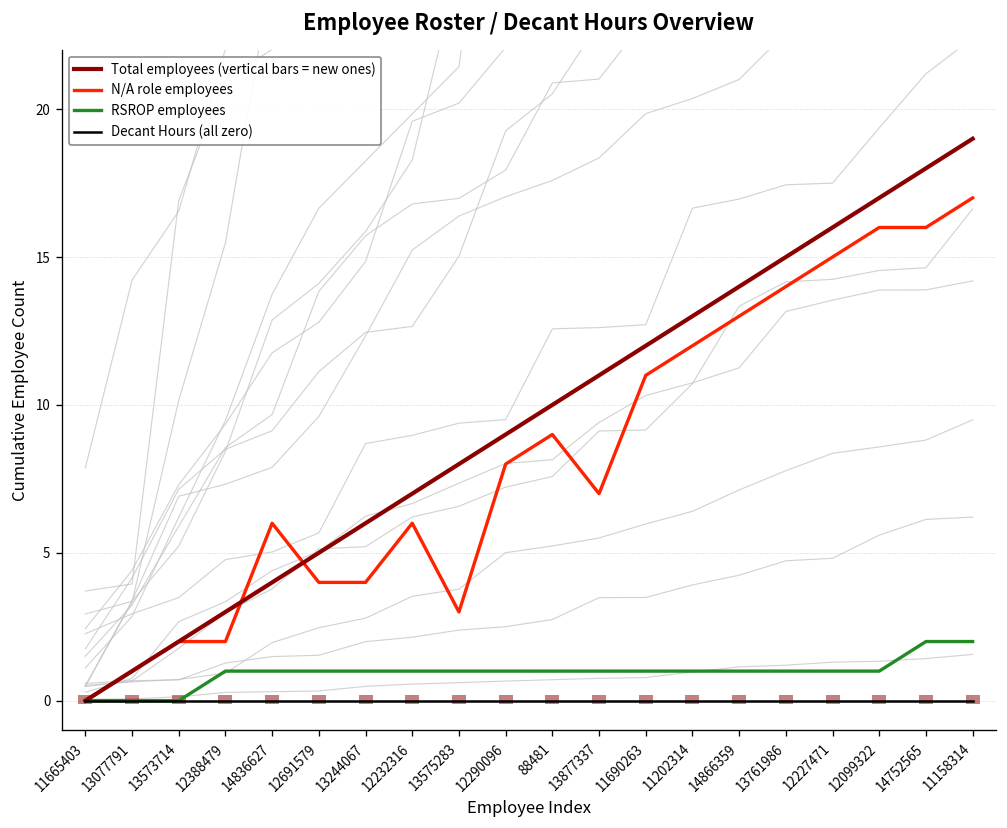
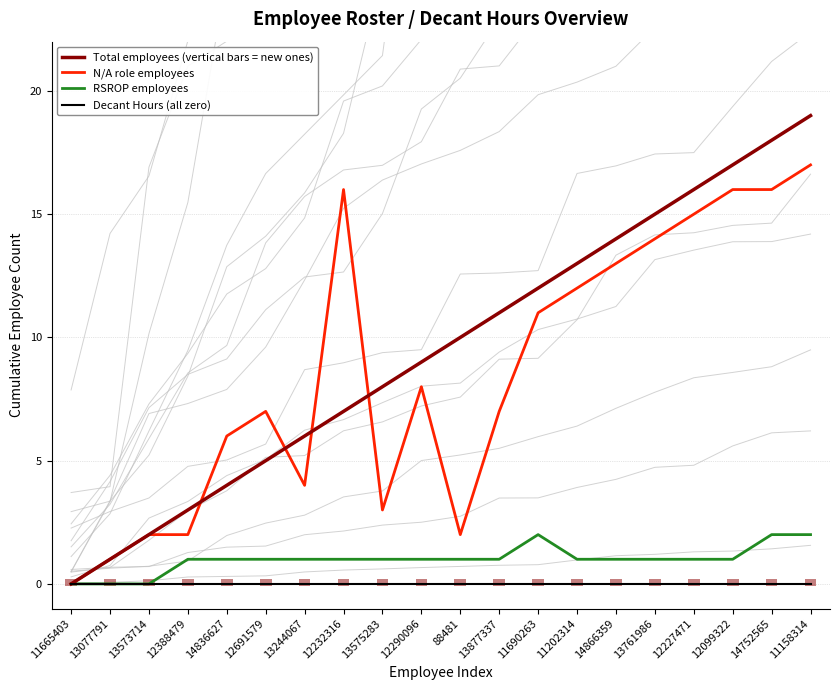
N/A role employees, 12691579: 4 -> 7
N/A role employees, 12232316: 6 -> 16
N/A role employees, 88481: 9 -> 2
RSROP employees, 11690263: 1 -> 2
